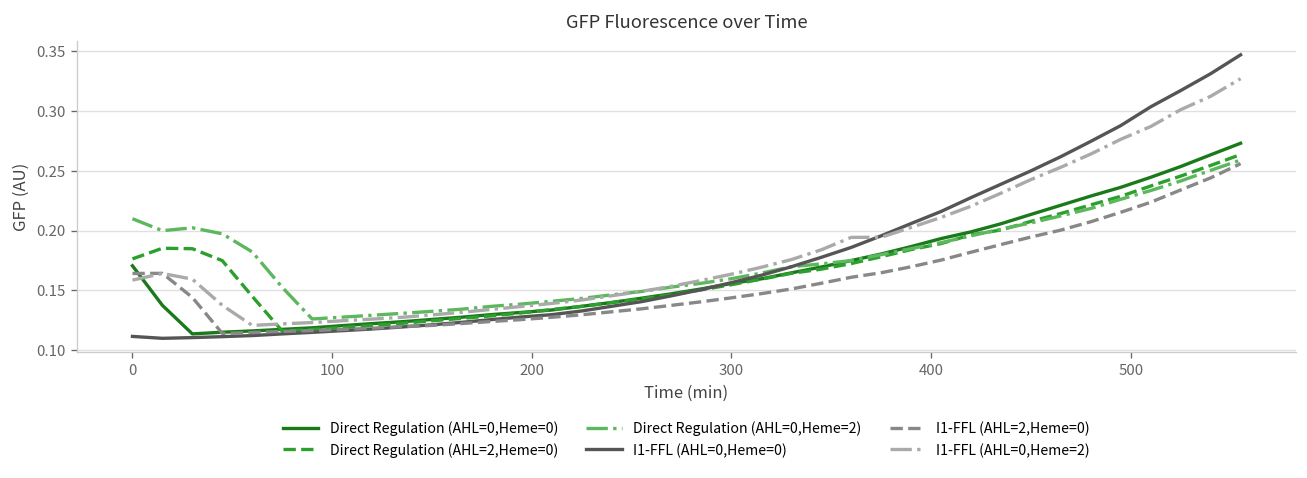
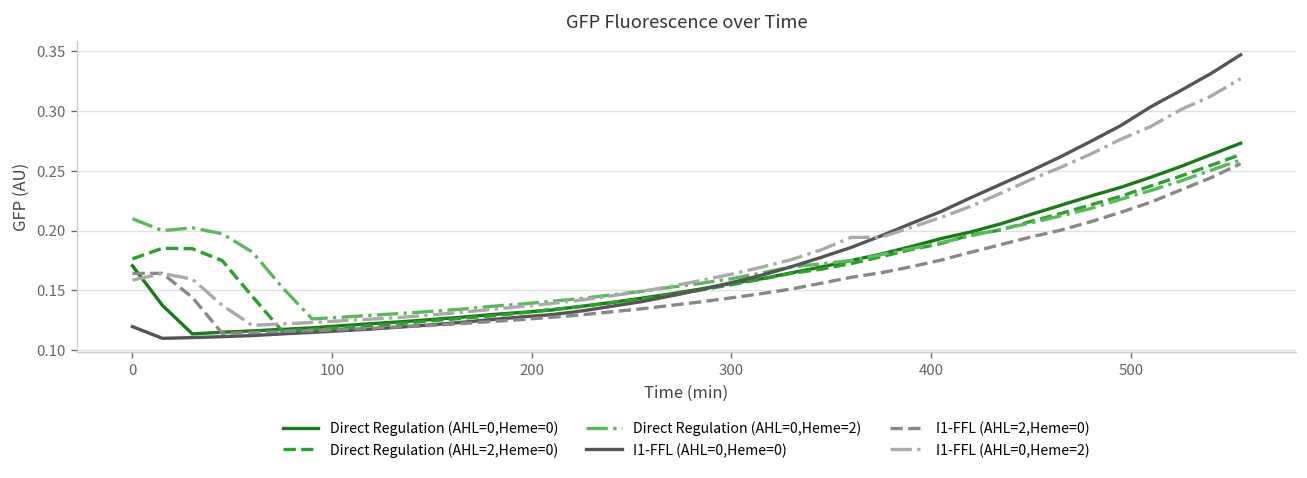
I1-FFL (AHL=0,Heme=0), 0: 0.11 -> 0.12
